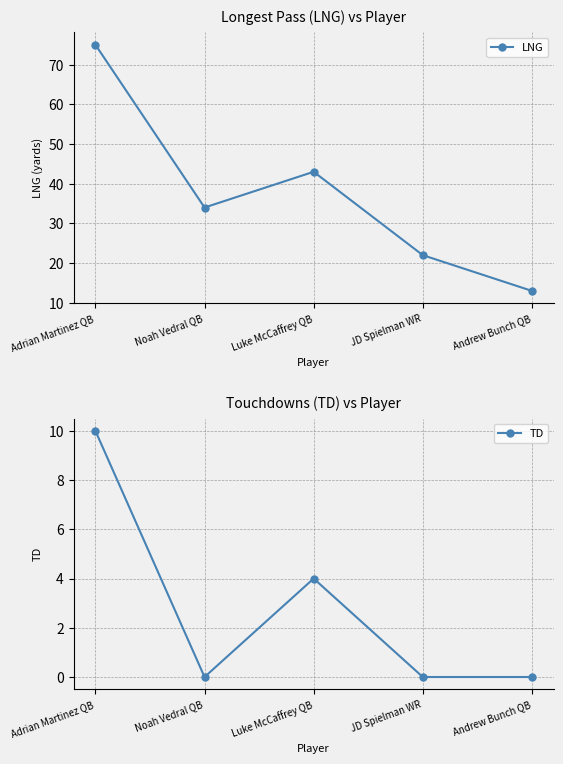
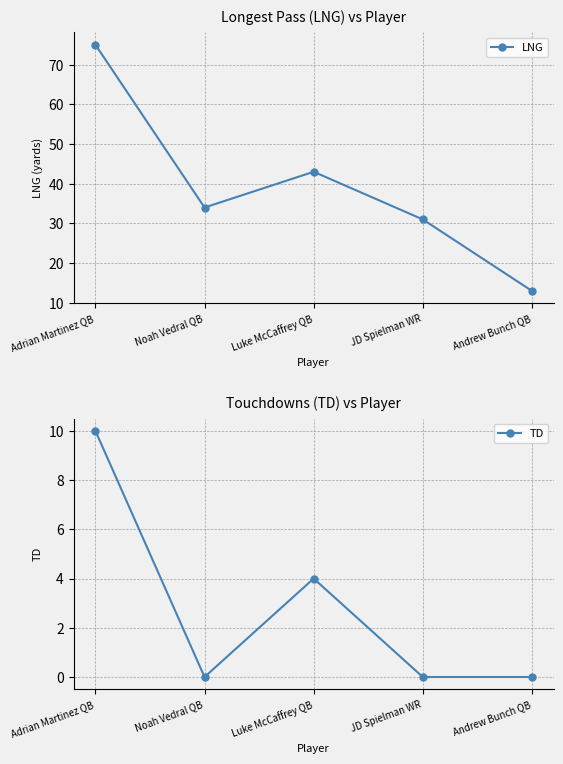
Longest Pass (LNG) vs Player, JD Spielman WR: 22 -> 31
